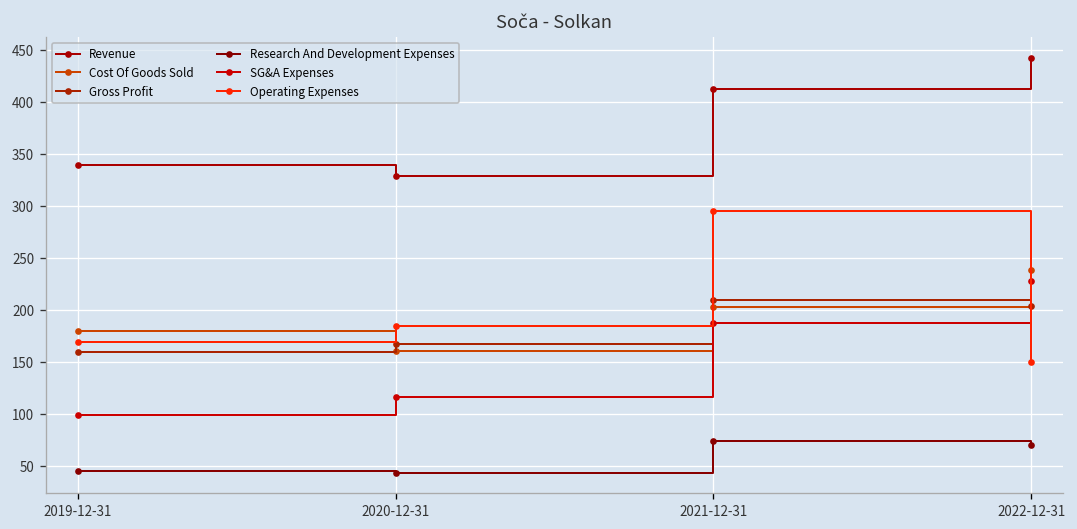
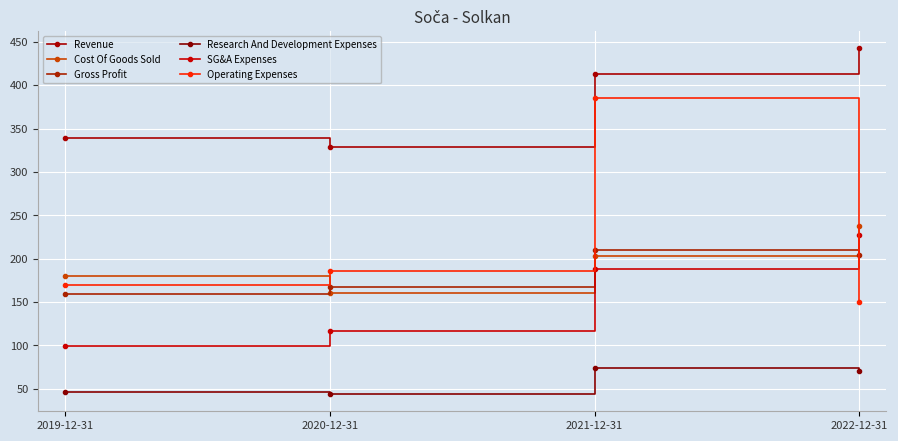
Operating Expenses, 2021-12-31: 300 -> 390
